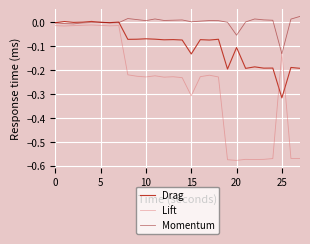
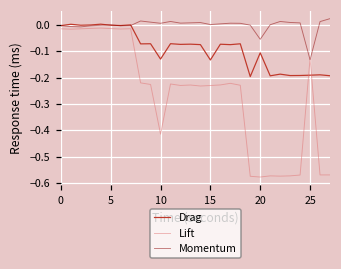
Drag, 10: -0.07 -> -0.13
Lift, 10: -0.23 -> -0.42
Lift, 15: -0.31 -> -0.23
Drag, 25: -0.32 -> -0.19
